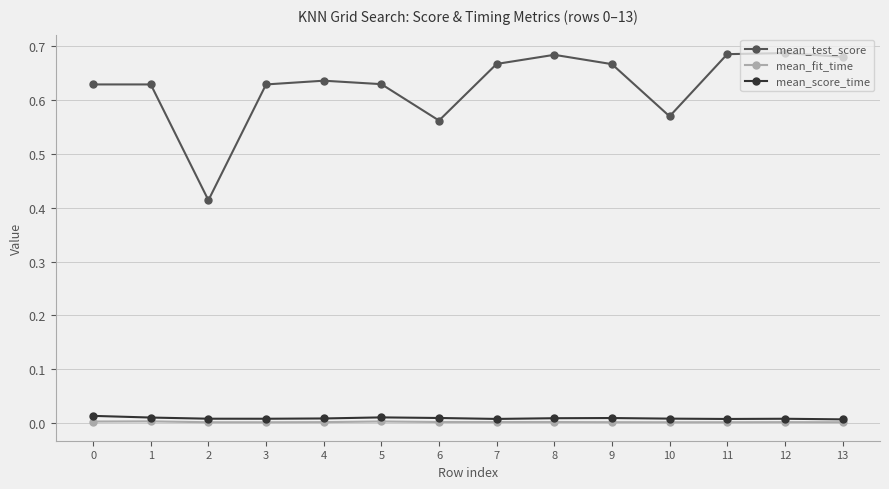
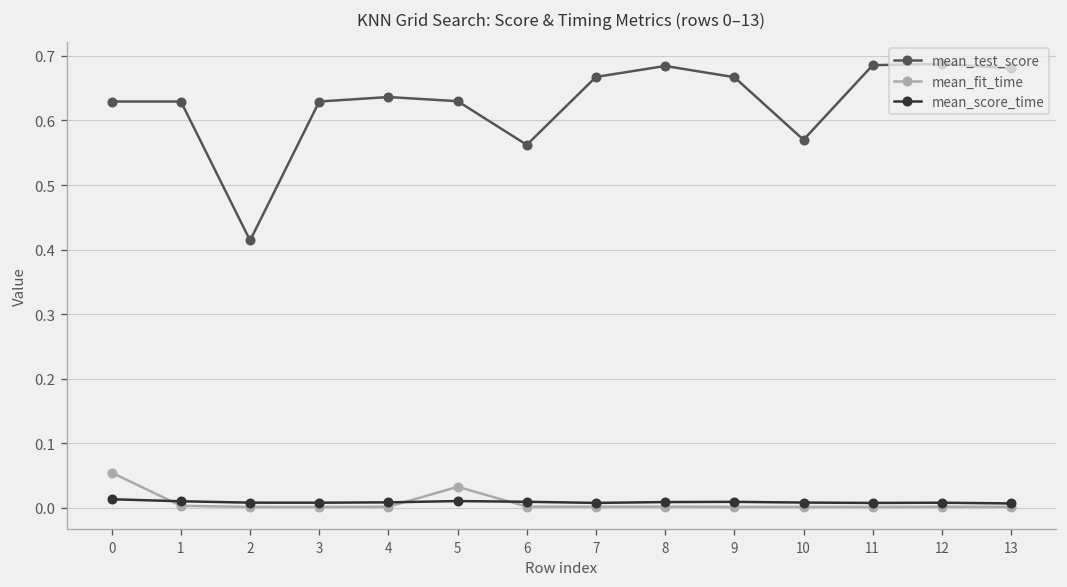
mean_fit_time, 0: 0.00 -> 0.05
mean_fit_time, 5: 0.00 -> 0.03
